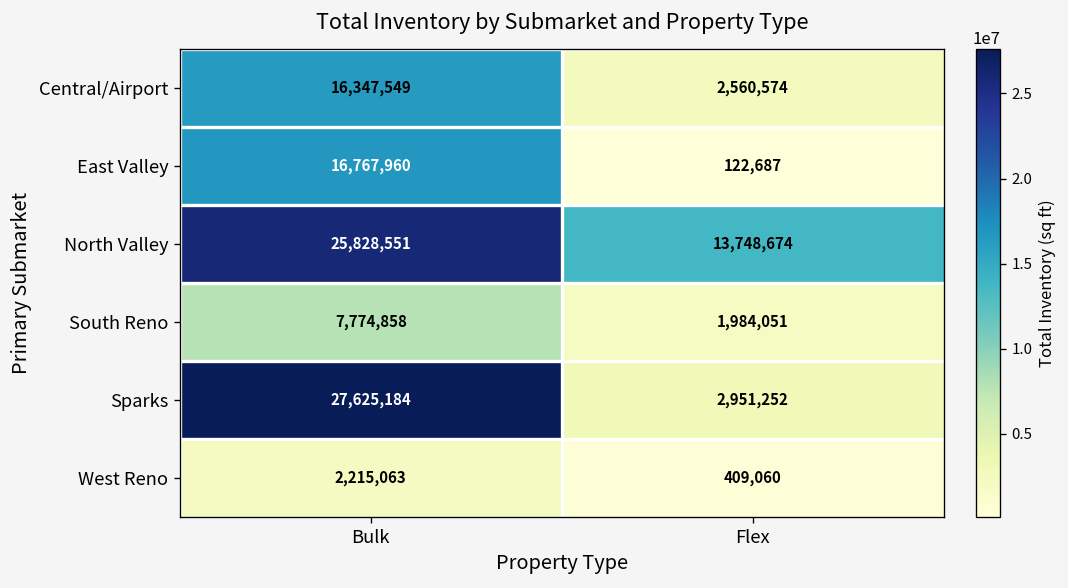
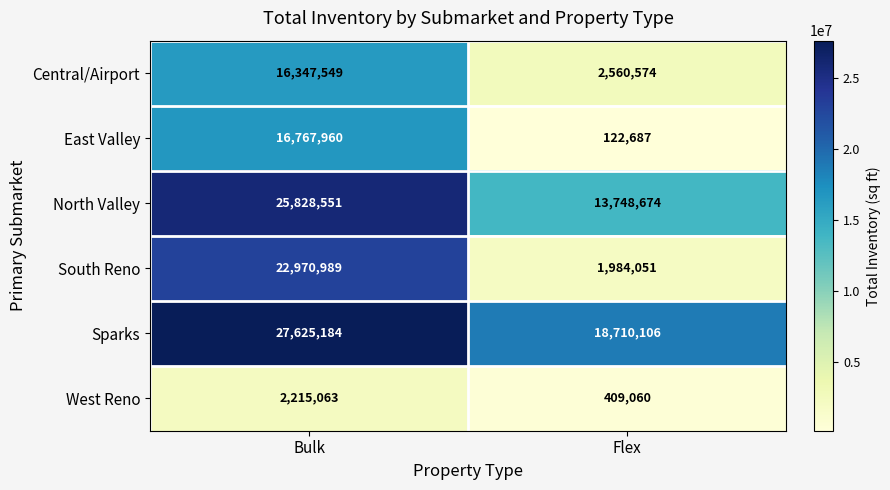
South Reno, Bulk: 7,774,858 -> 22,970,989
Sparks, Flex: 2,951,252 -> 18,710,106
